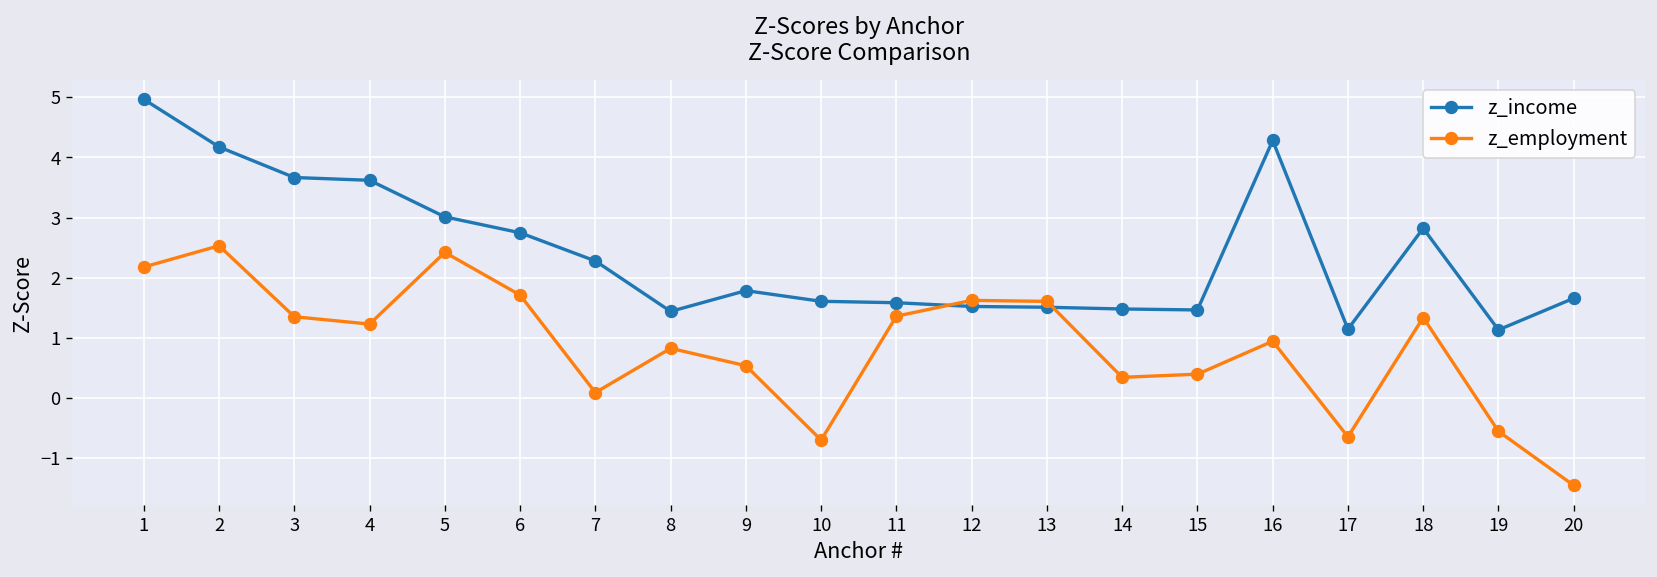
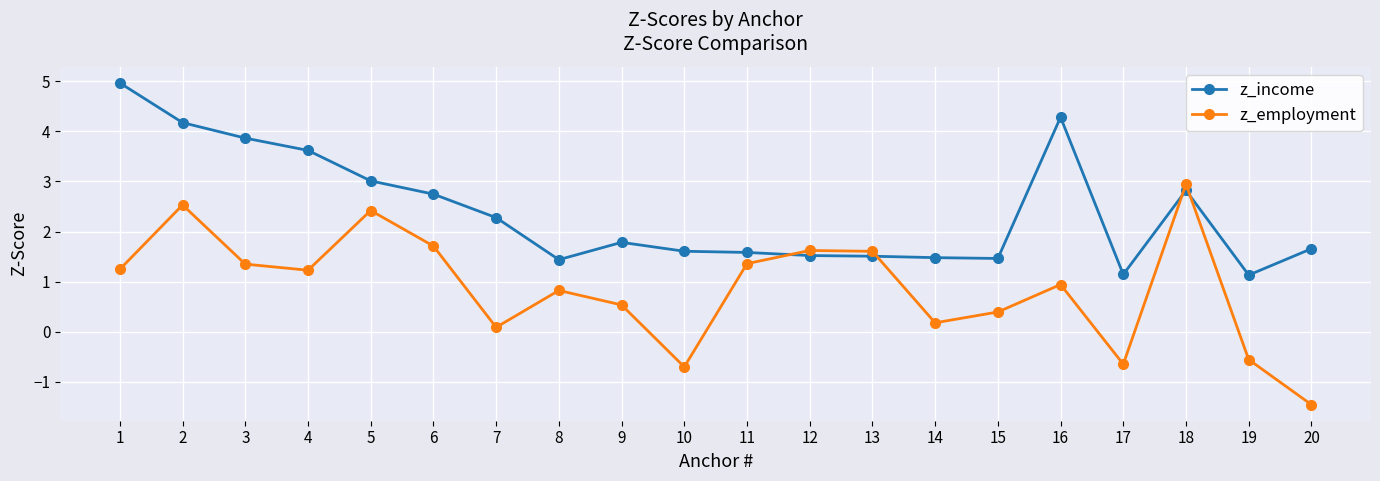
z_employment, 1: 2.2 -> 1.2
z_income, 3: 3.7 -> 3.9
z_employment, 14: 0.3 -> 0.2
z_employment, 18: 1.3 -> 2.9
